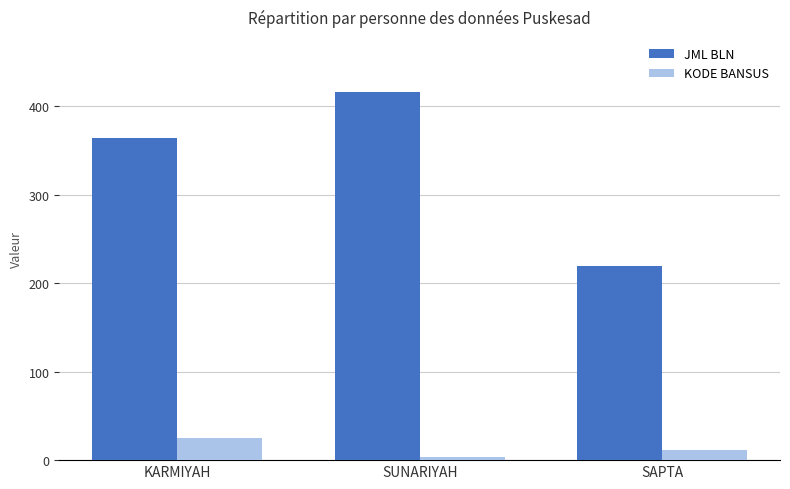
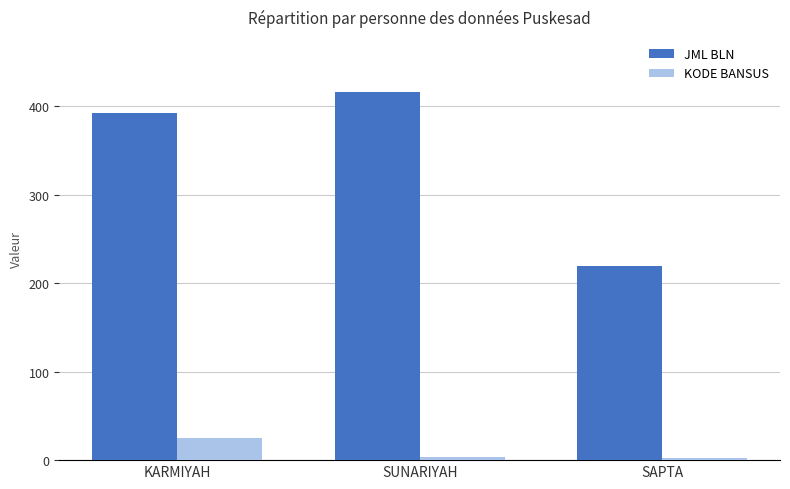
JML BLN, KARMIYAH: 360 -> 390
KODE BANSUS, SAPTA: 10 -> 0
